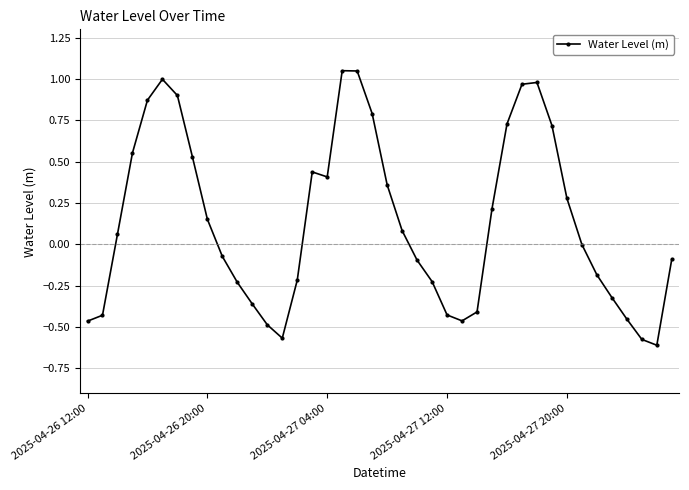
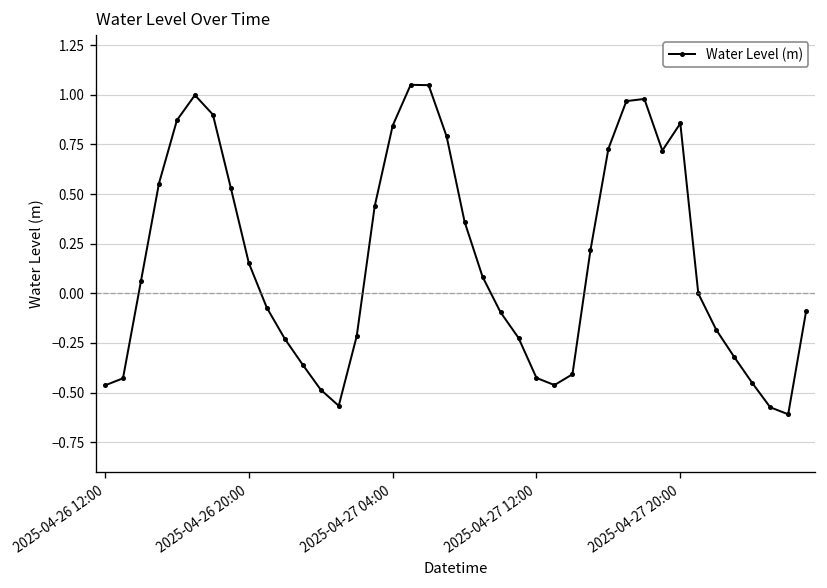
2025-04-27 04:00: 0.41 -> 0.84
2025-04-27 20:00: 0.28 -> 0.86
